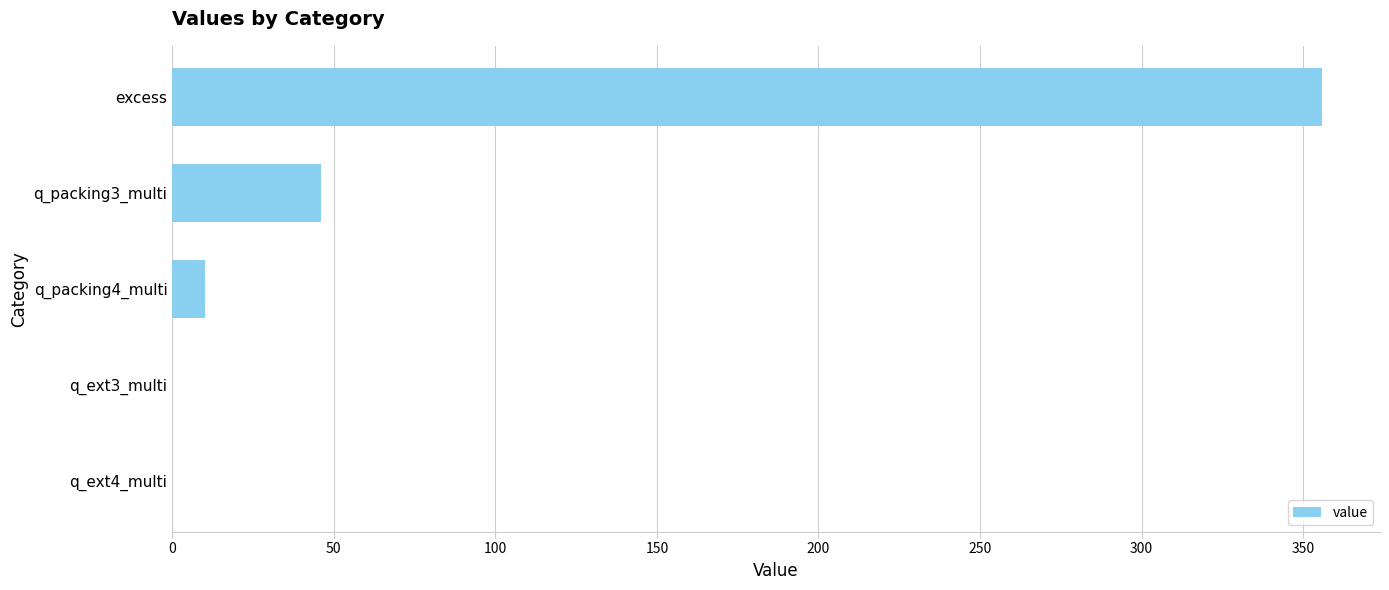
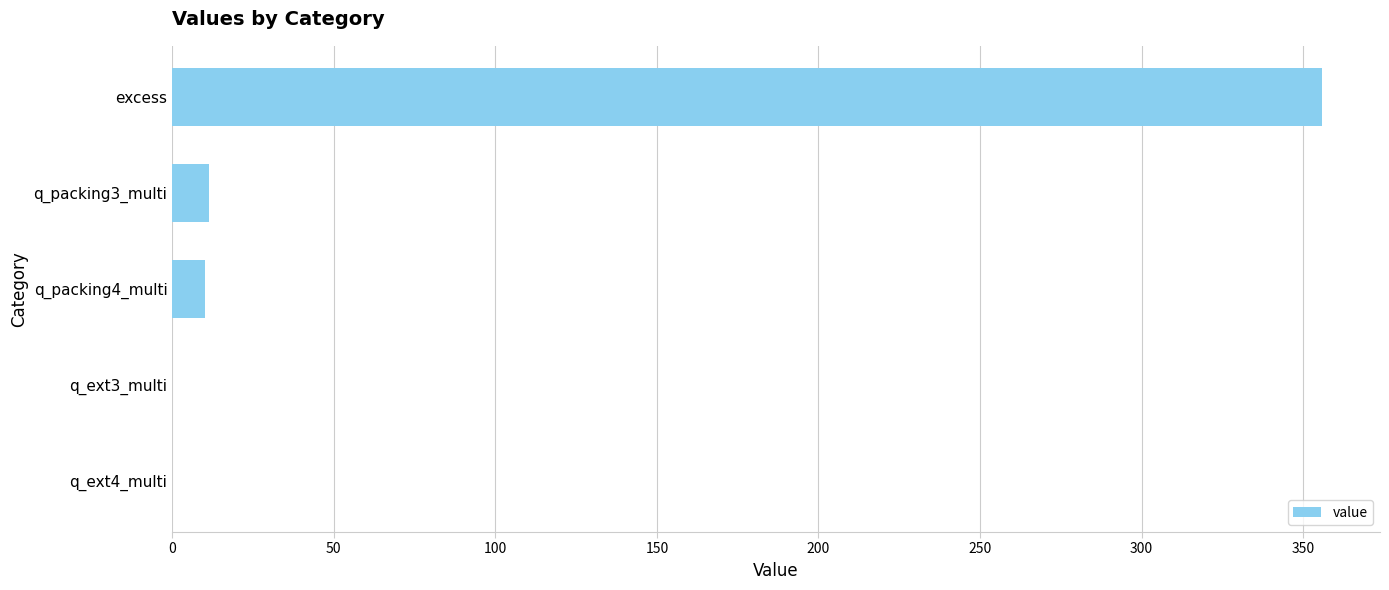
q_packing3_multi: 46 -> 12
